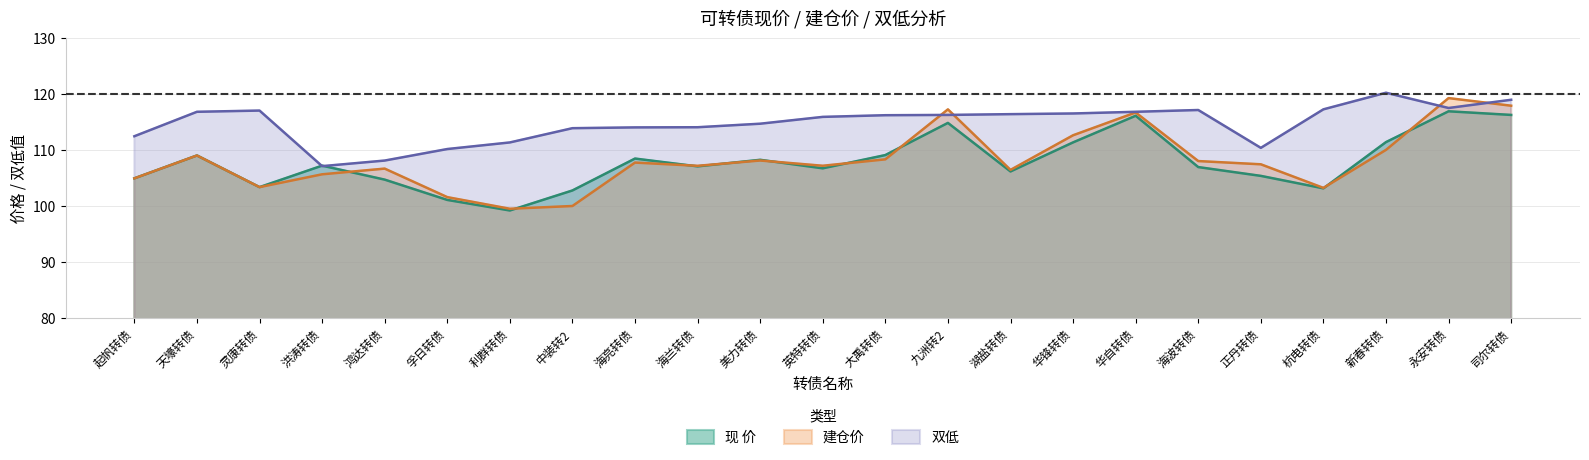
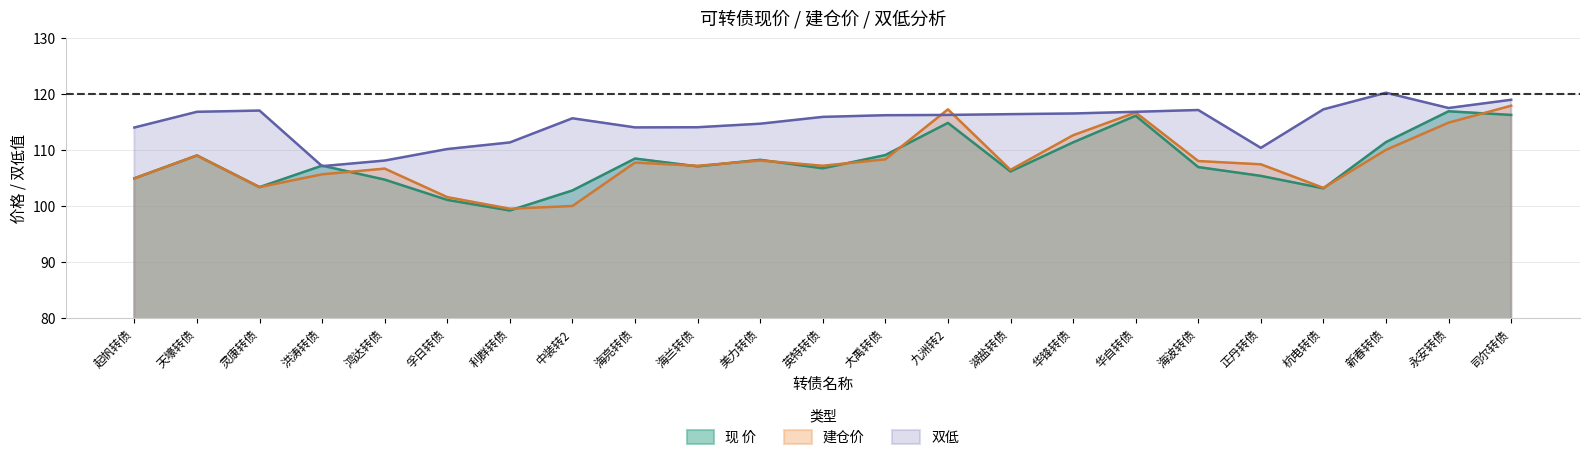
双低, 起帆转债: 112 -> 114
双低, 中装转2: 114 -> 116
建仓价, 永安转债: 119 -> 115
